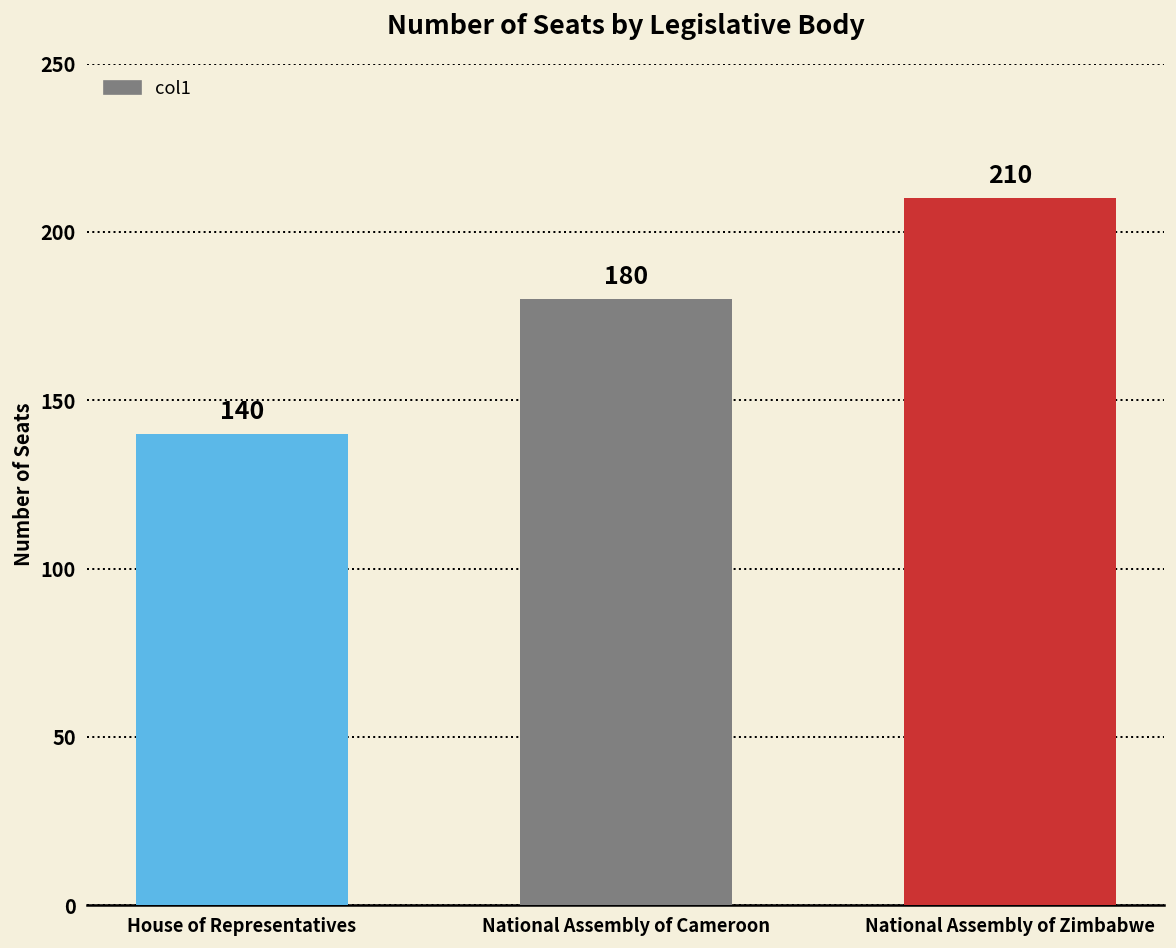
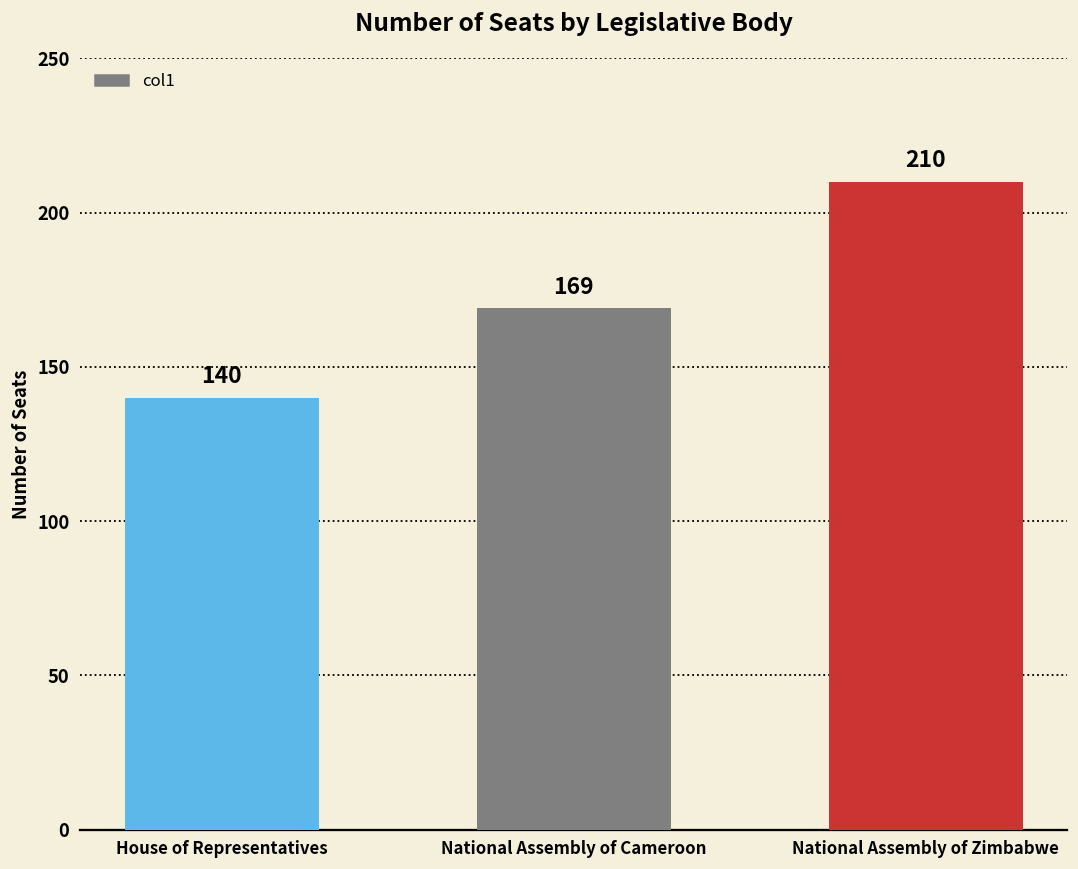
National Assembly of Cameroon: 180 -> 169
